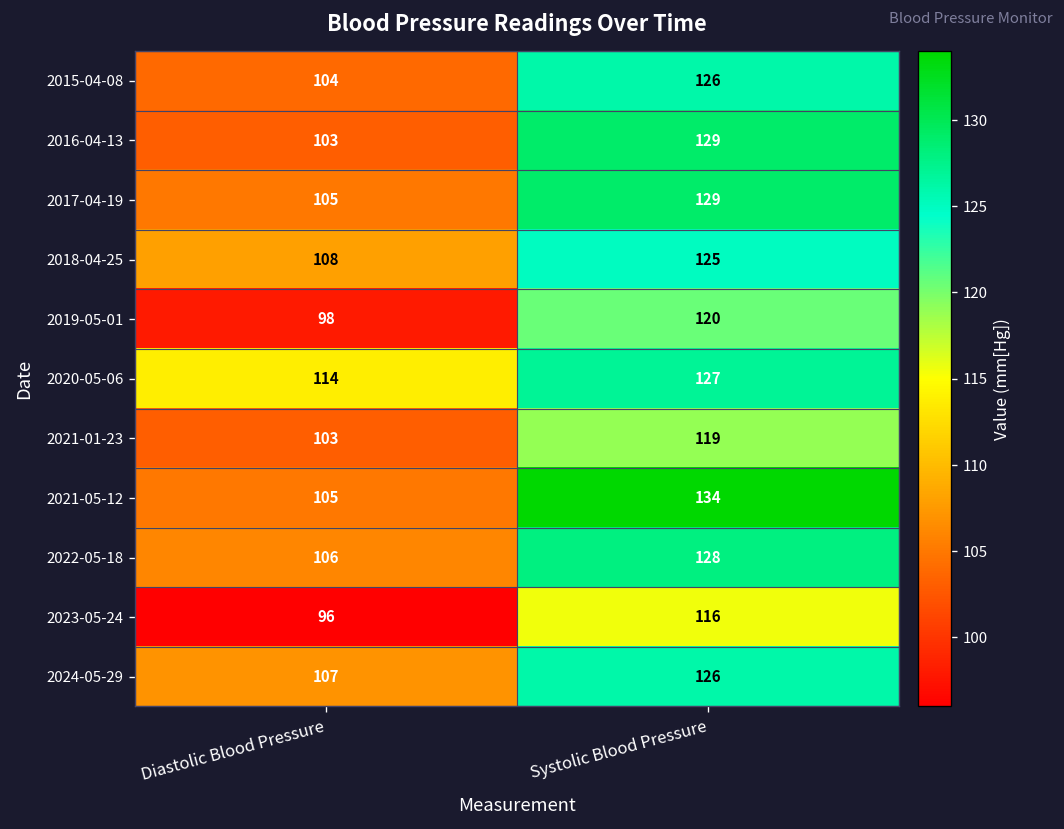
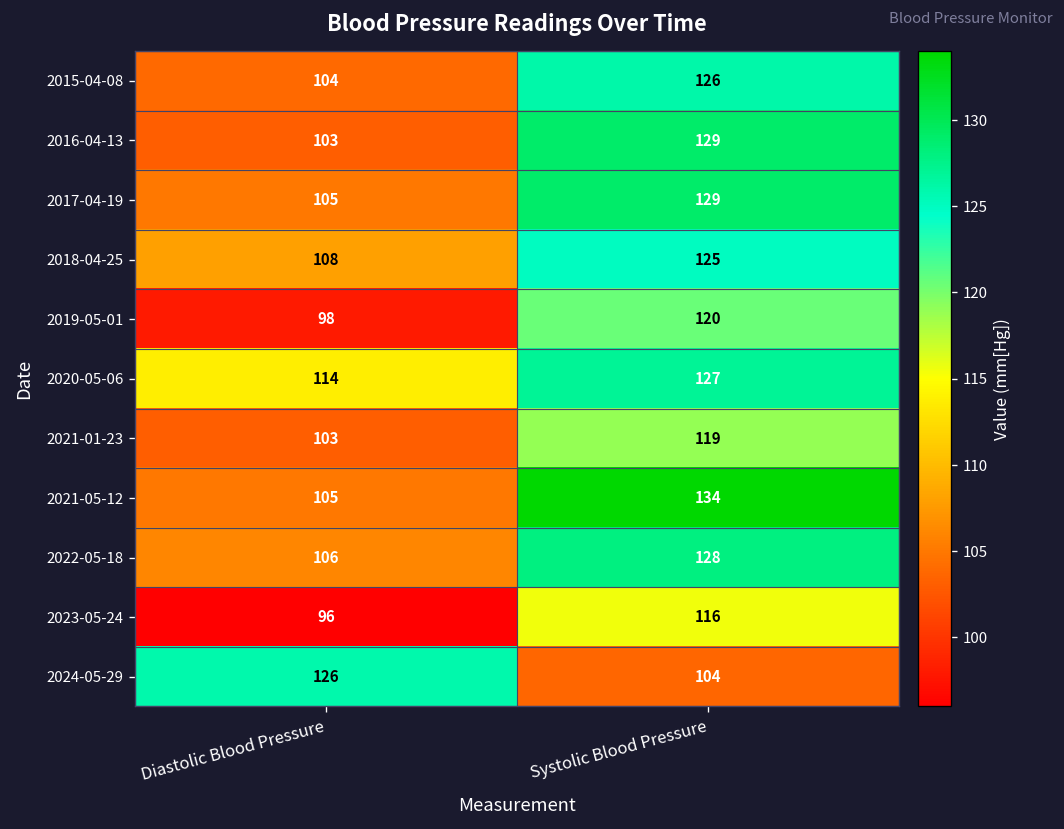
2024-05-29, Diastolic Blood Pressure: 107 -> 126
2024-05-29, Systolic Blood Pressure: 126 -> 104
